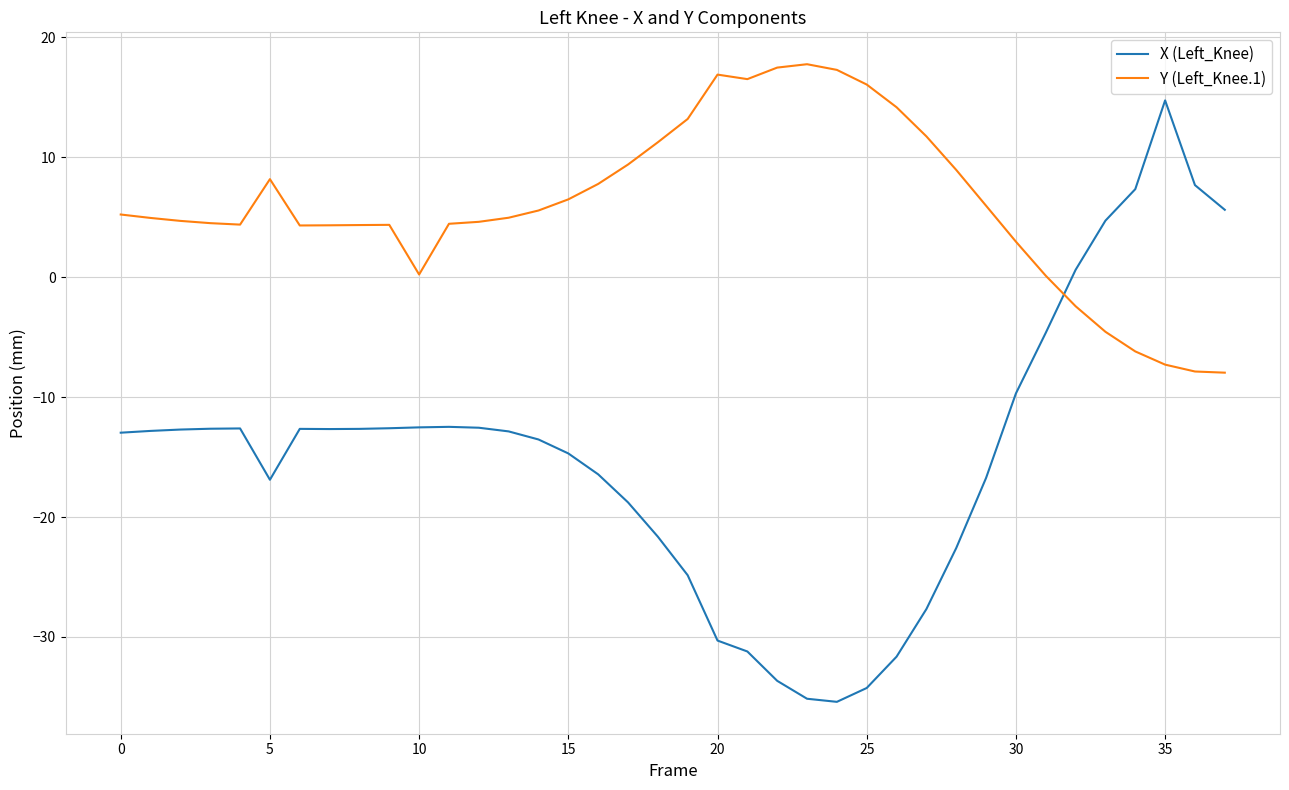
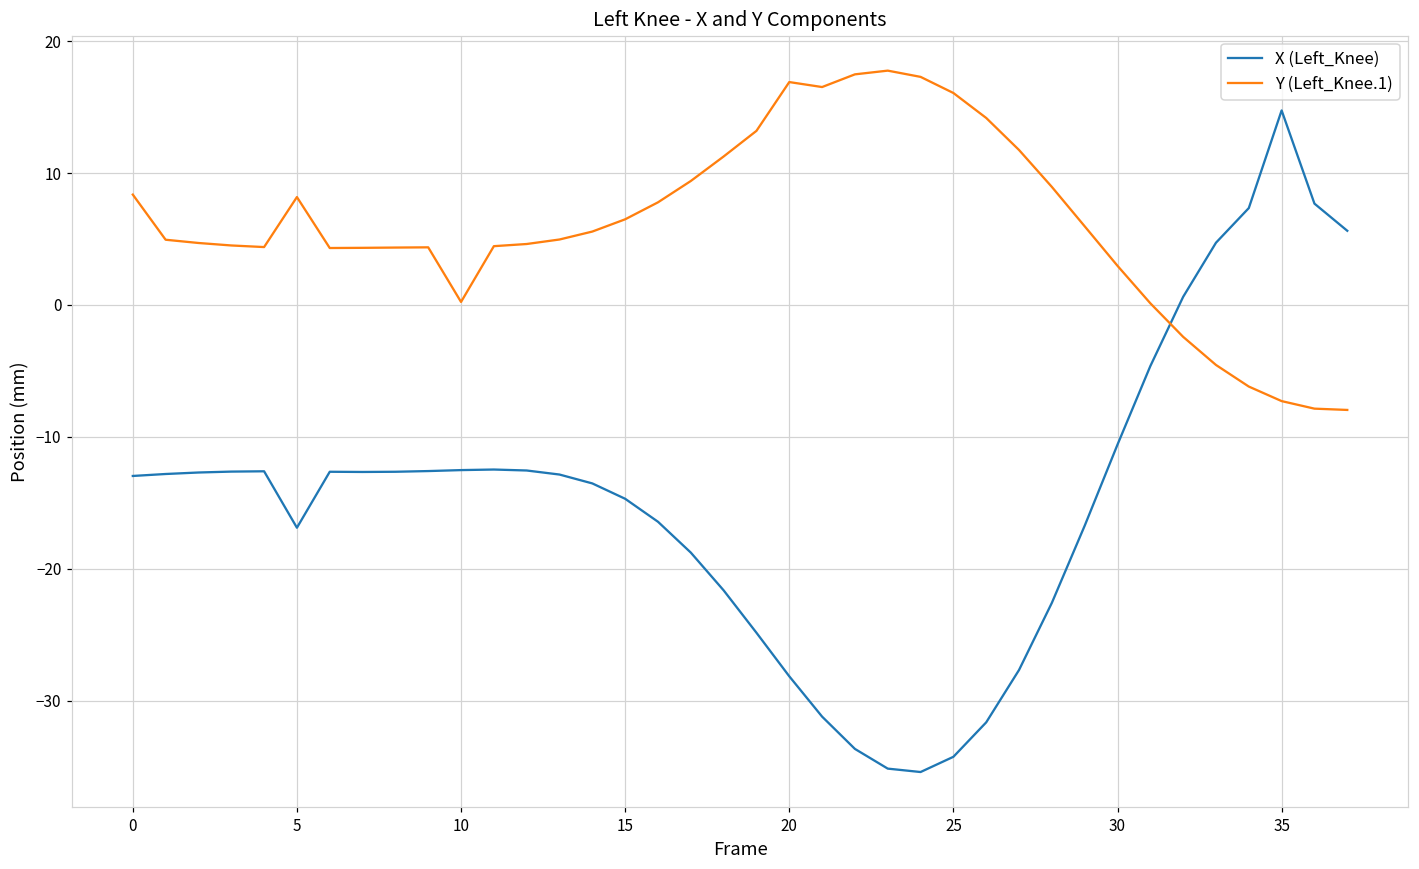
Y (Left_Knee.1), 0: 5.2 -> 8.4
X (Left_Knee), 20: -30.3 -> -28.2
X (Left_Knee), 30: -9.7 -> -10.6
